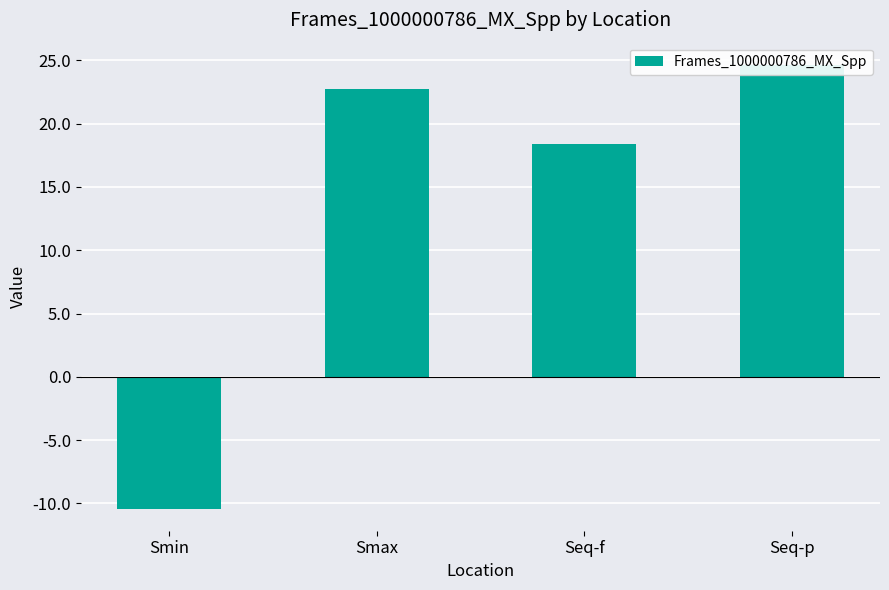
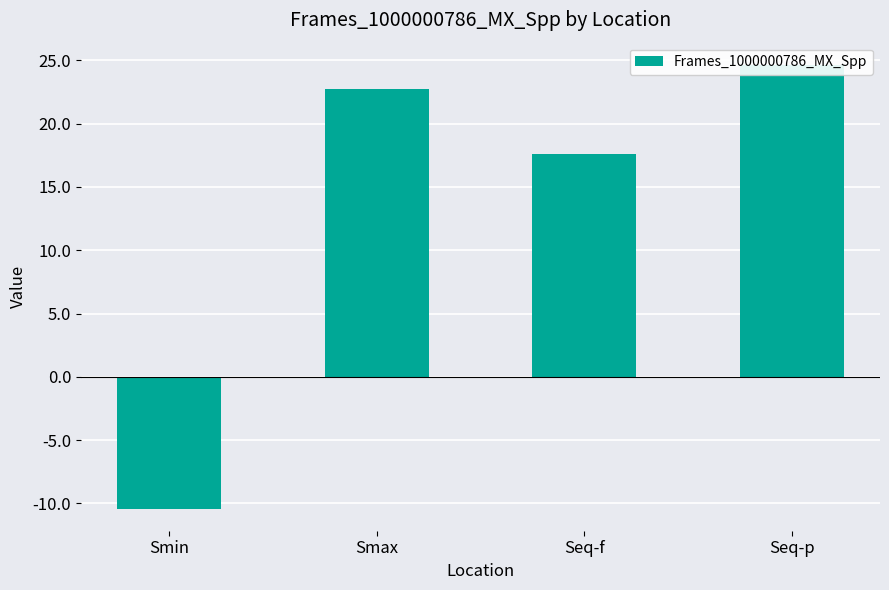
Seq-f: 18.4 -> 17.6
